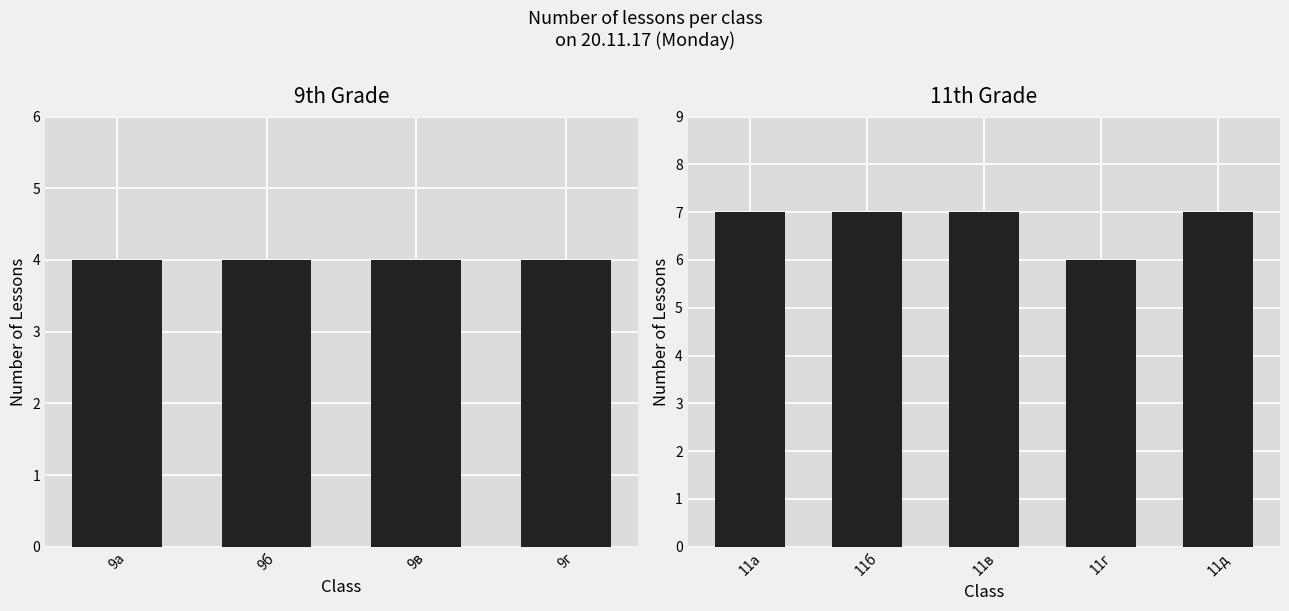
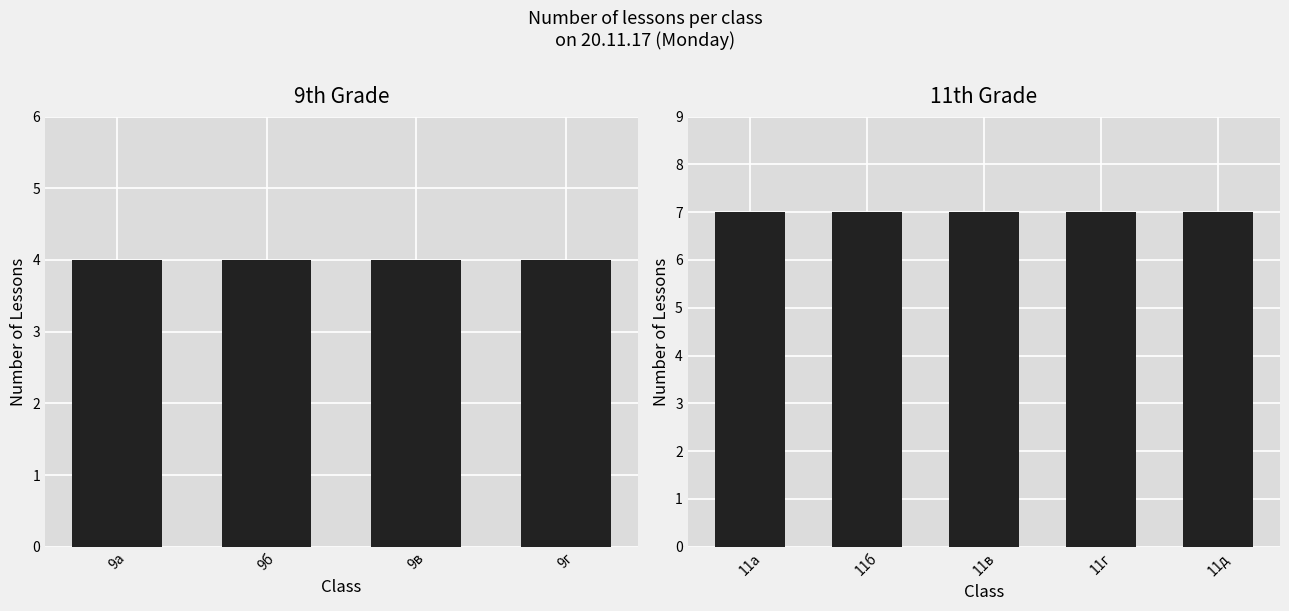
11th Grade, 11г: 6 -> 7
